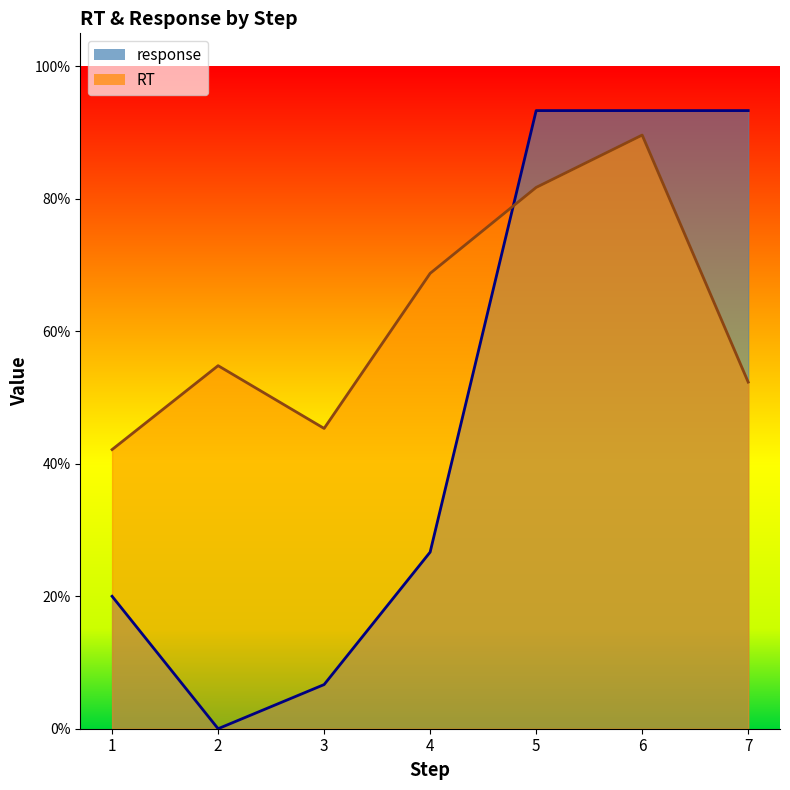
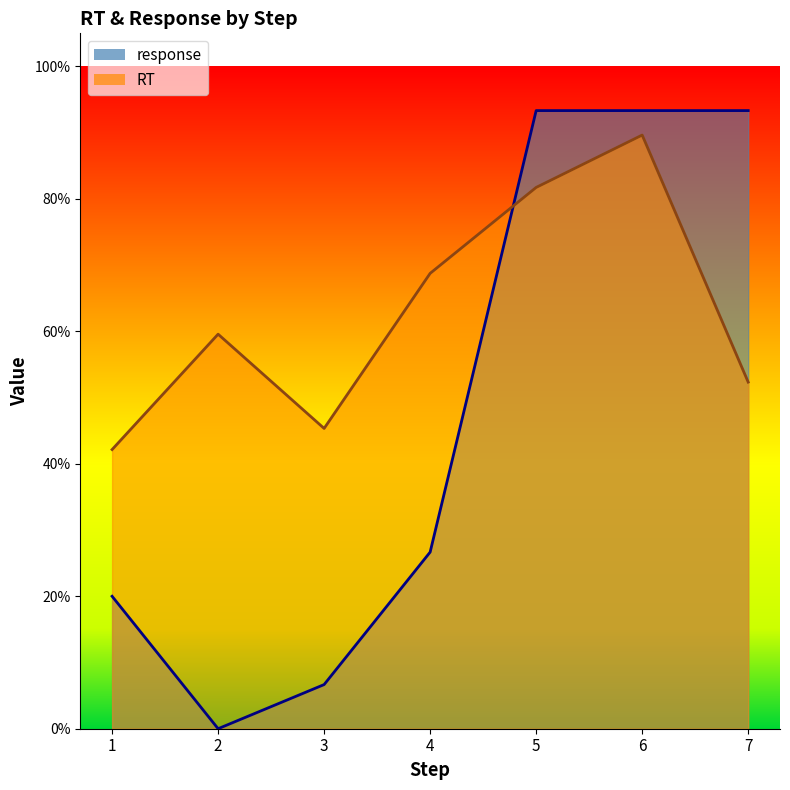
RT, 2: 55% -> 60%
